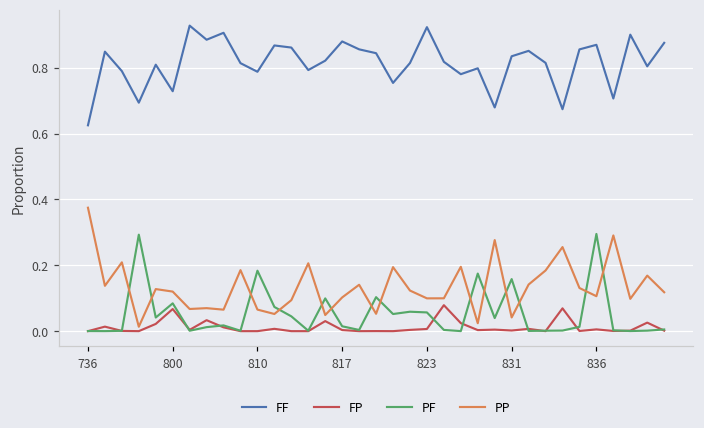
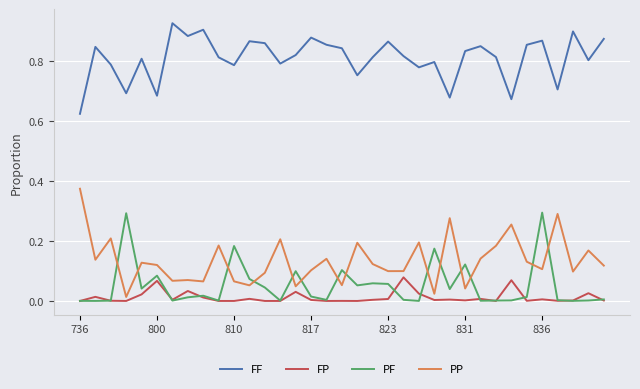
FF, 800: 0.73 -> 0.69
FF, 823: 0.92 -> 0.87
PF, 831: 0.16 -> 0.12
